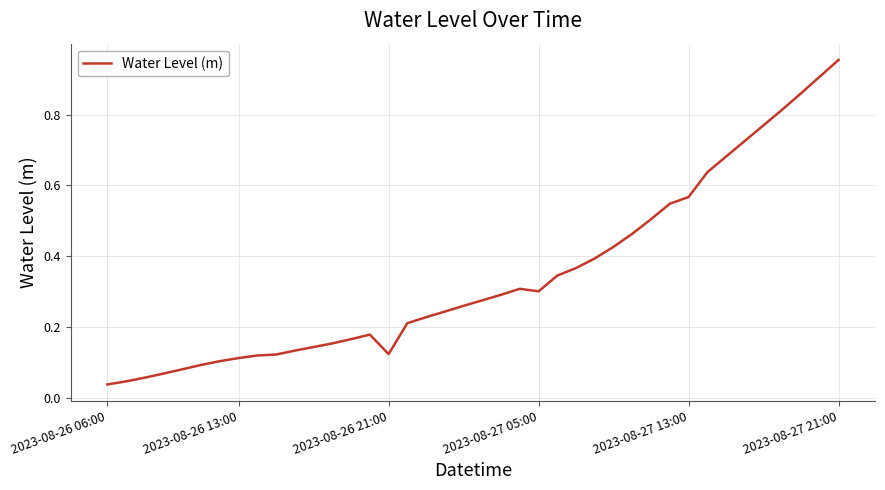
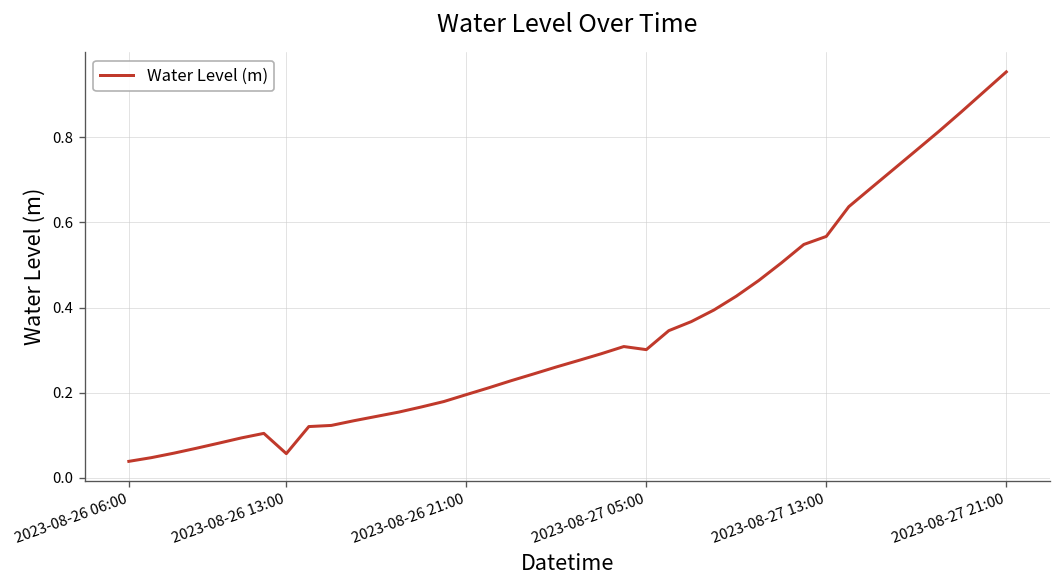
2023-08-26 13:00: 0.11 -> 0.06
2023-08-26 21:00: 0.12 -> 0.20
